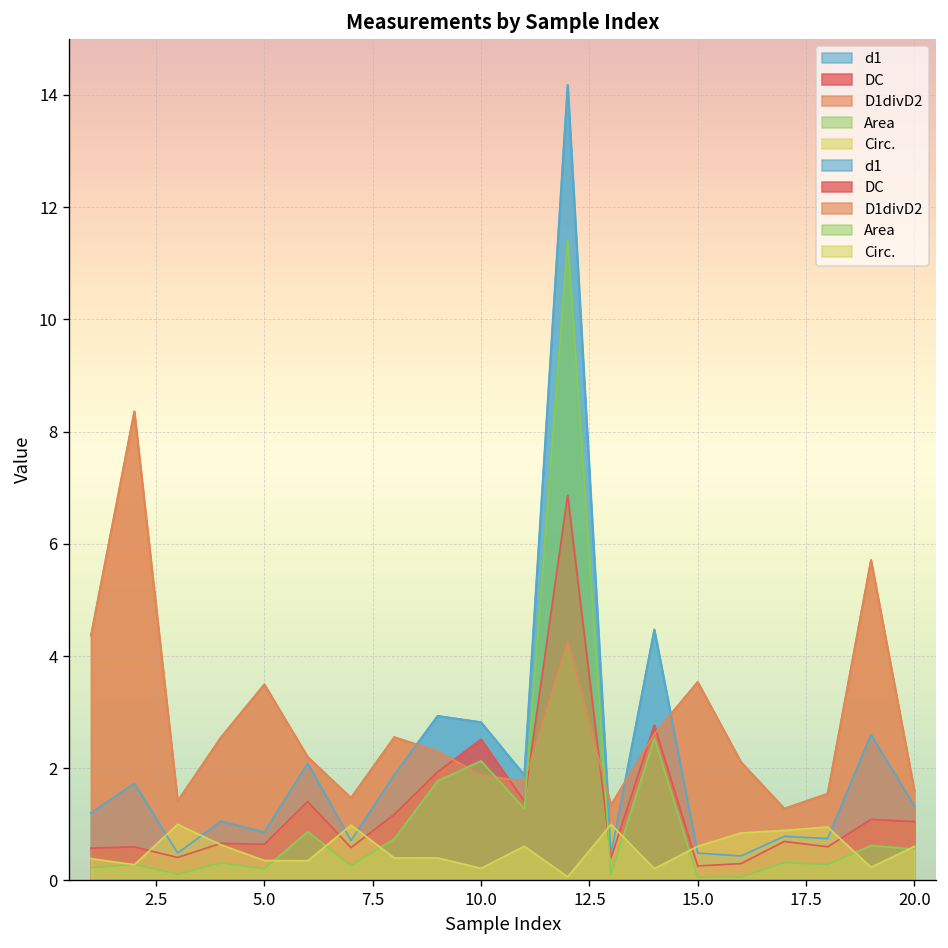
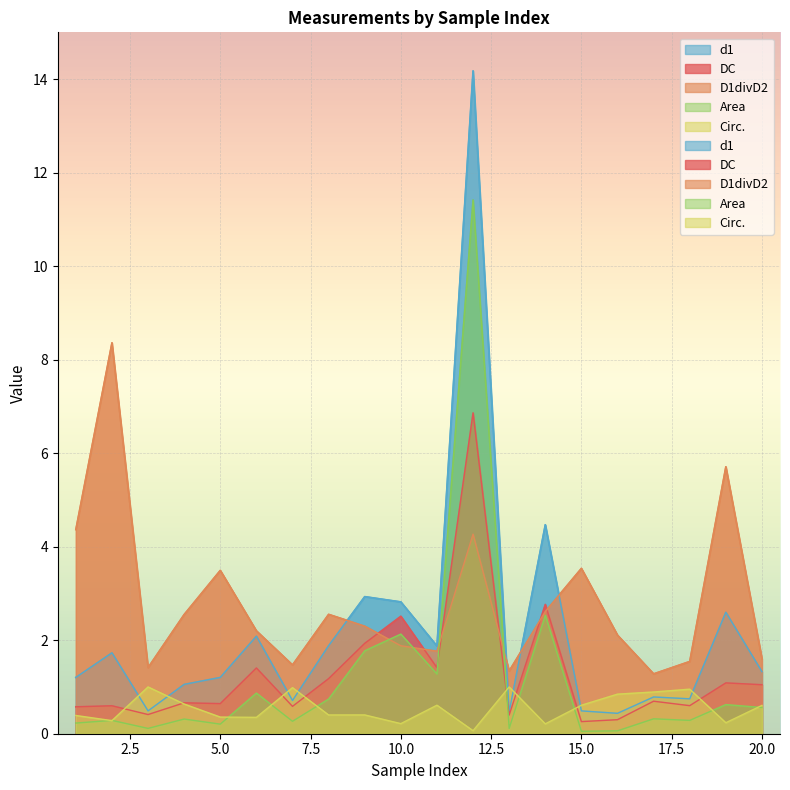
d1, 5.0: 0.9 -> 1.2
